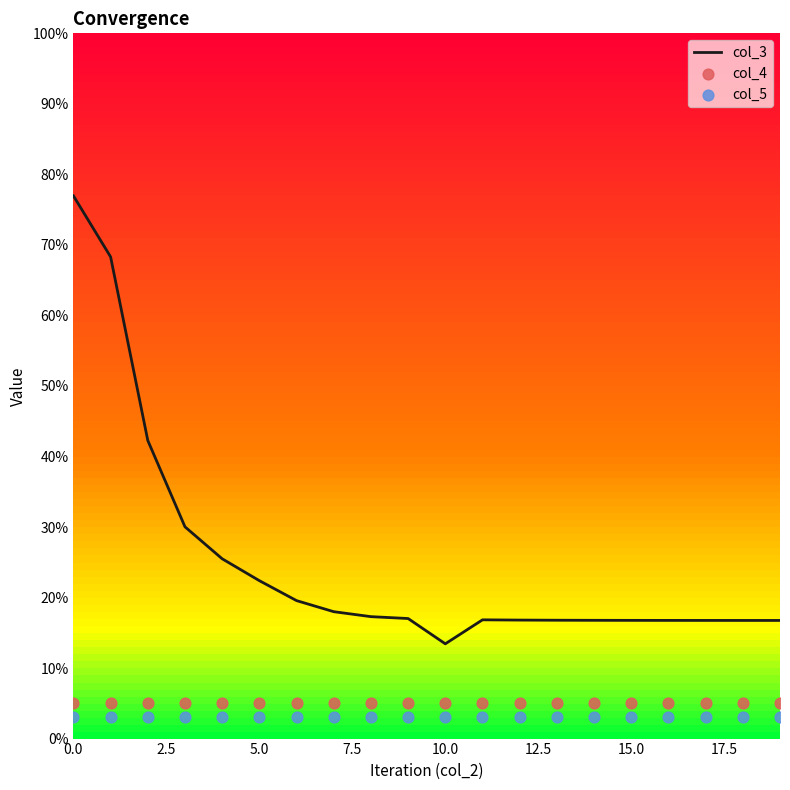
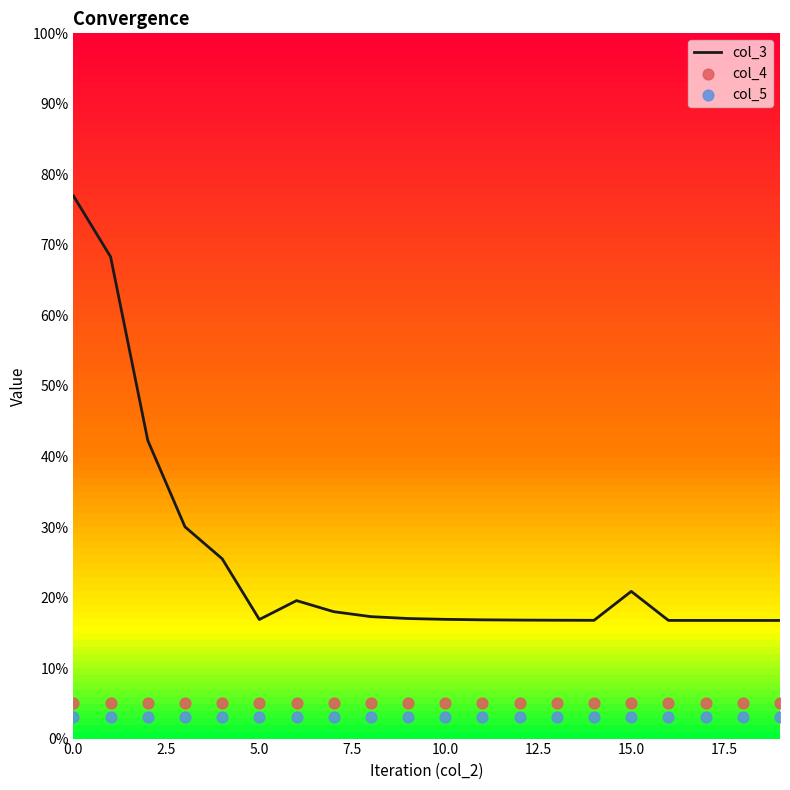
col_3, 5.0: 22% -> 17%
col_3, 10.0: 13% -> 17%
col_3, 15.0: 17% -> 21%
